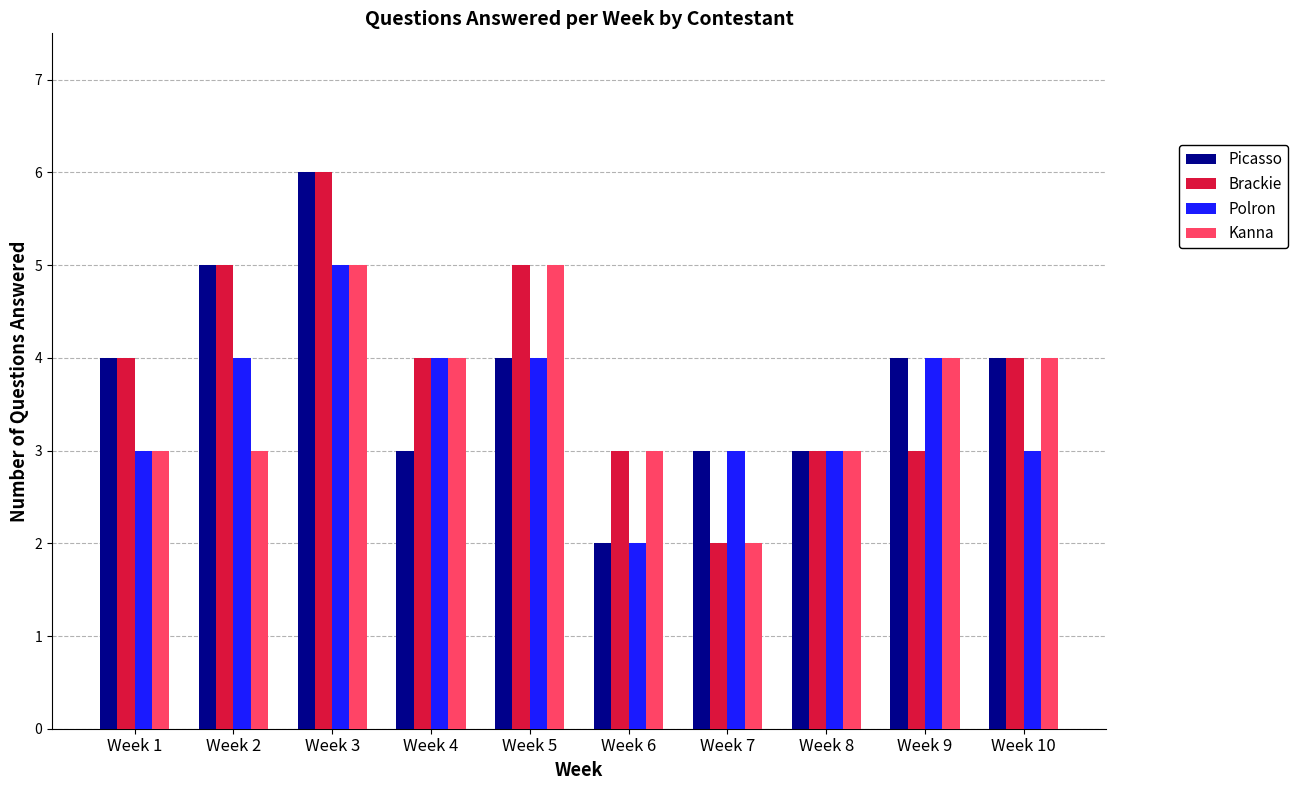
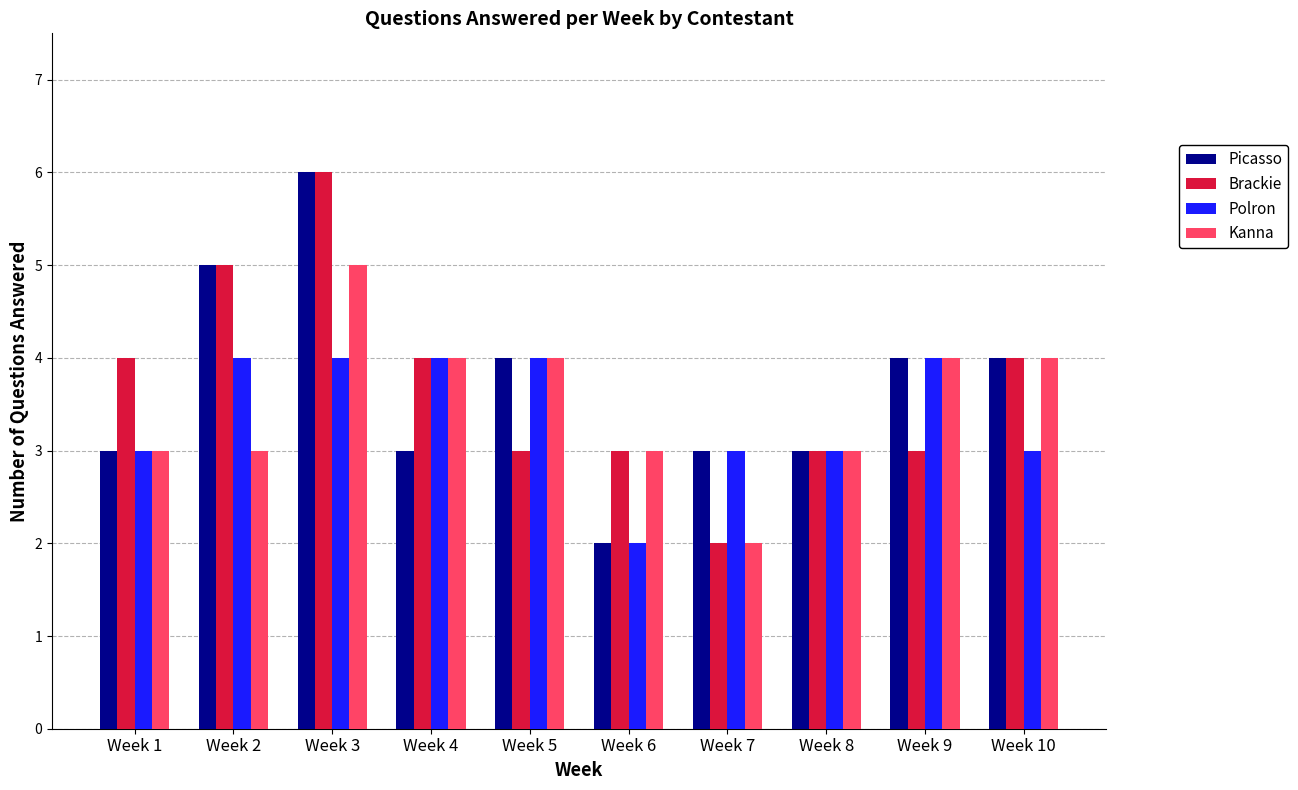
Picasso, Week 1: 4 -> 3
Polron, Week 3: 5 -> 4
Brackie, Week 5: 5 -> 3
Kanna, Week 5: 5 -> 4
